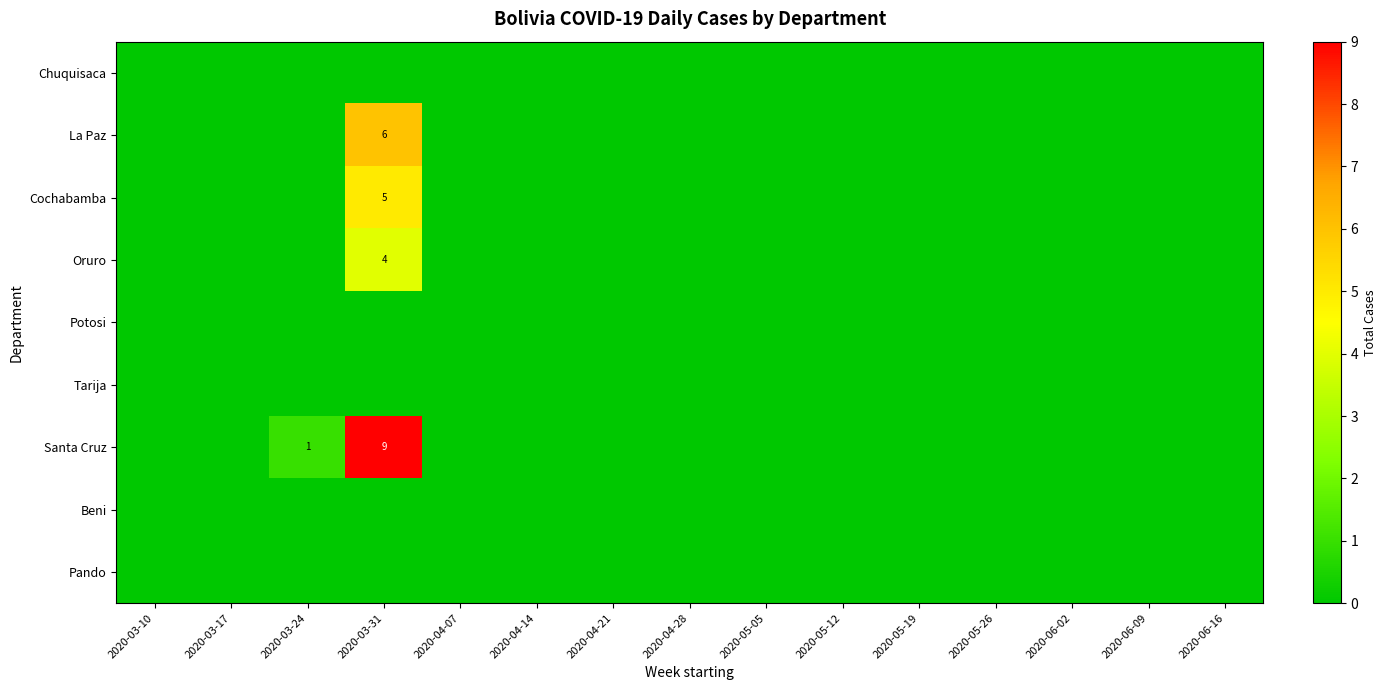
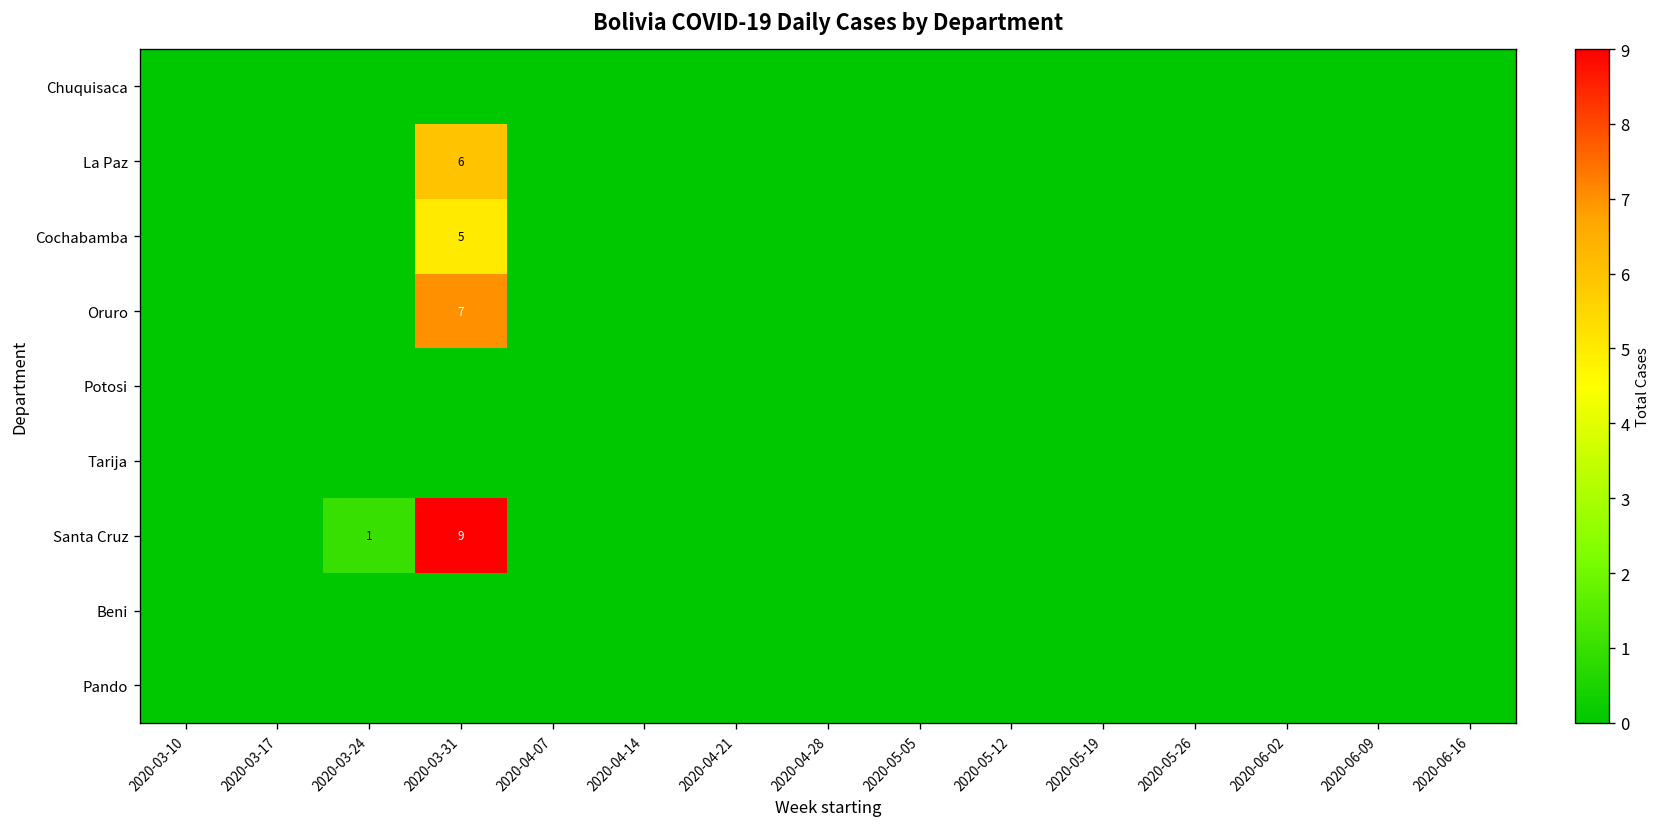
Oruro, 2020-03-31: 4 -> 7
